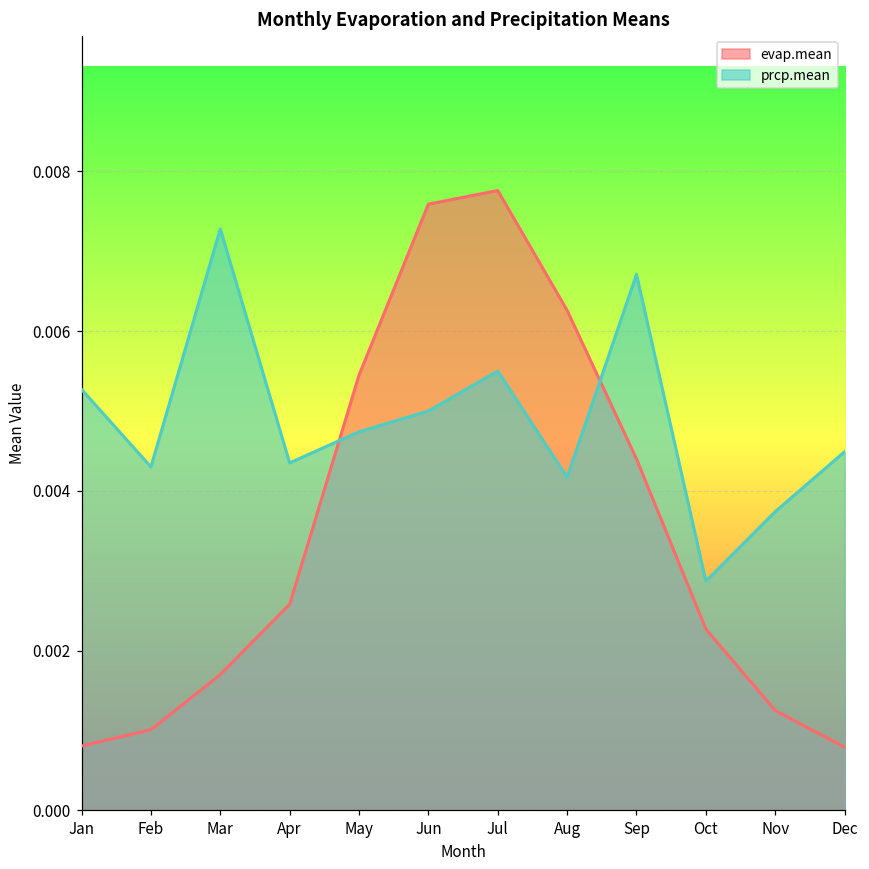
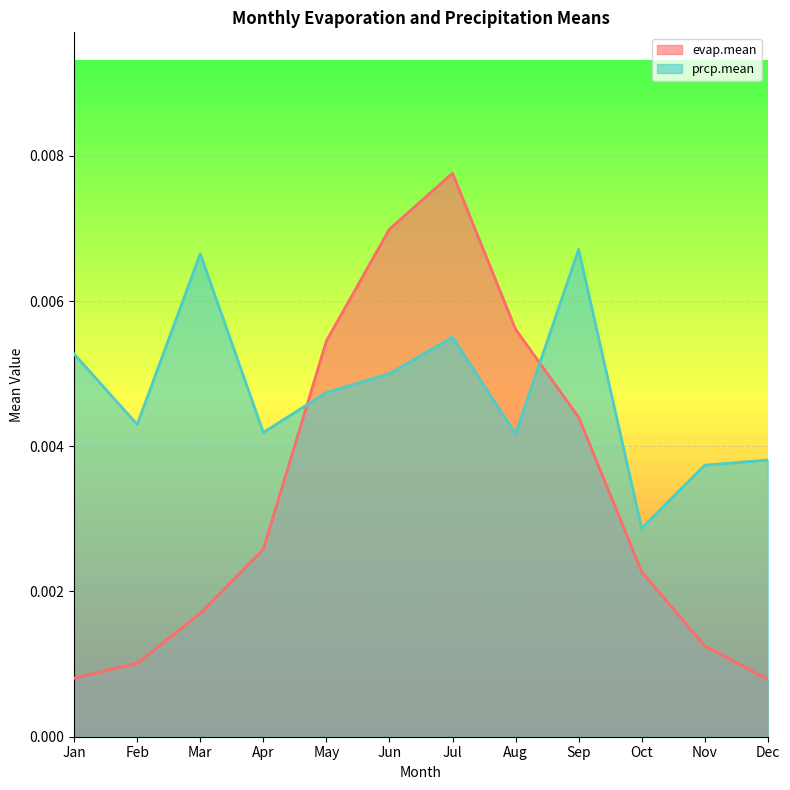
prcp.mean, Mar: 0.0073 -> 0.0067
prcp.mean, Apr: 0.0044 -> 0.0042
evap.mean, Jun: 0.0076 -> 0.0070
evap.mean, Aug: 0.0063 -> 0.0056
prcp.mean, Dec: 0.0045 -> 0.0038
